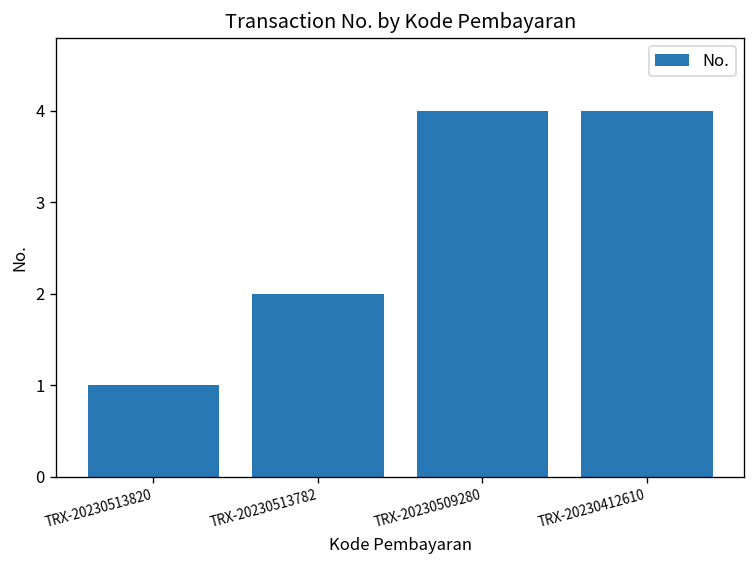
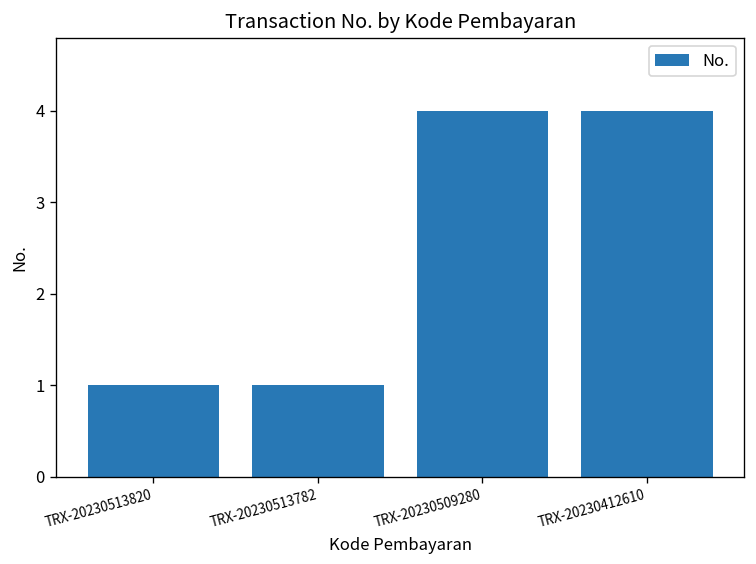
TRX-20230513782: 2 -> 1
